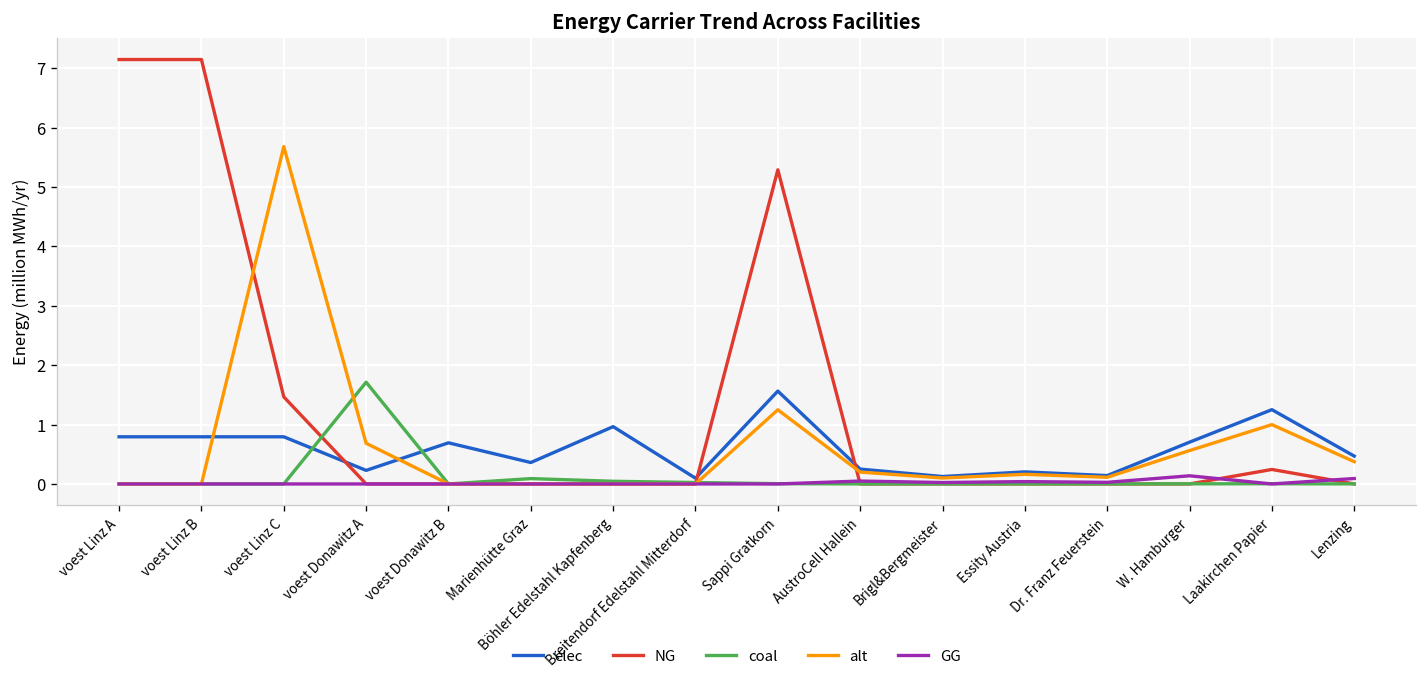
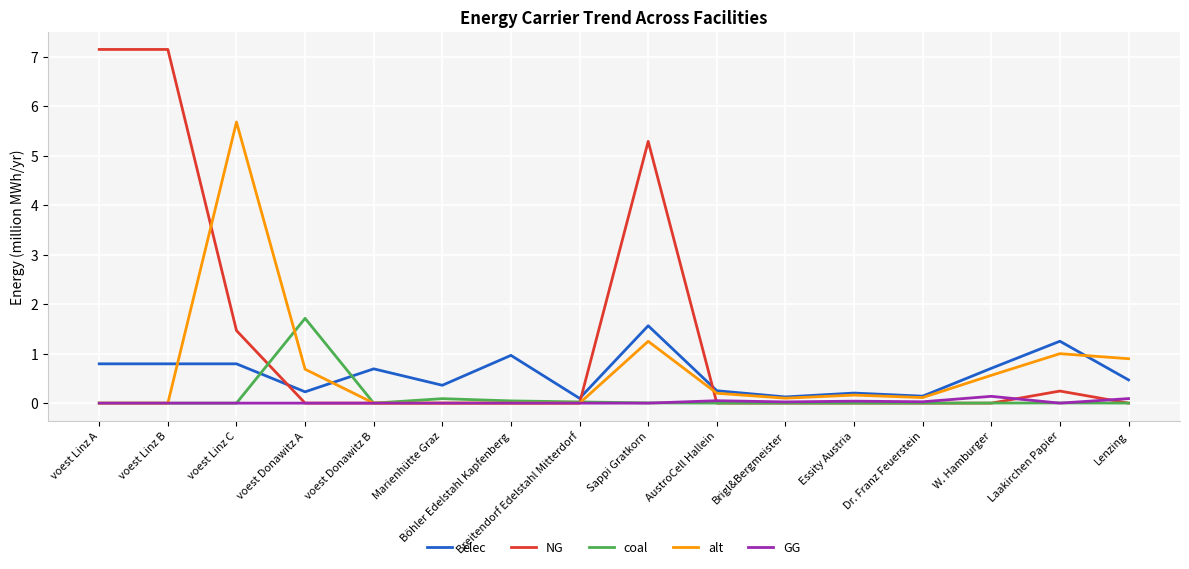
alt, Lenzing: 0.4 -> 0.9
